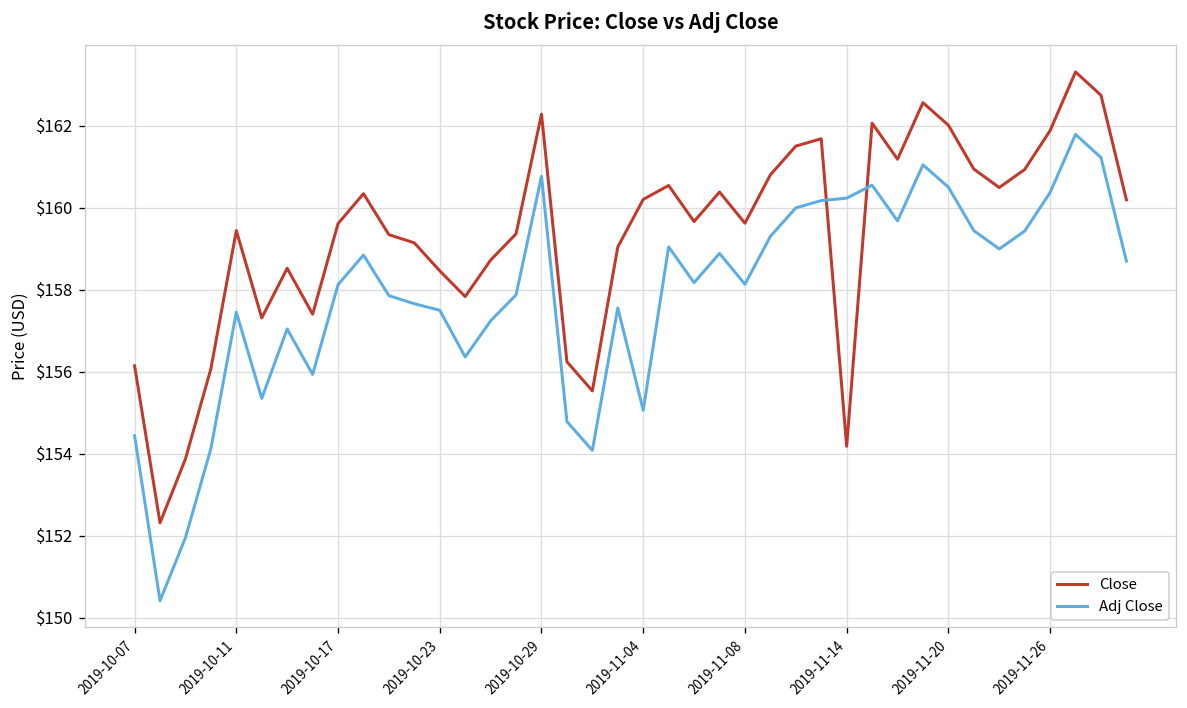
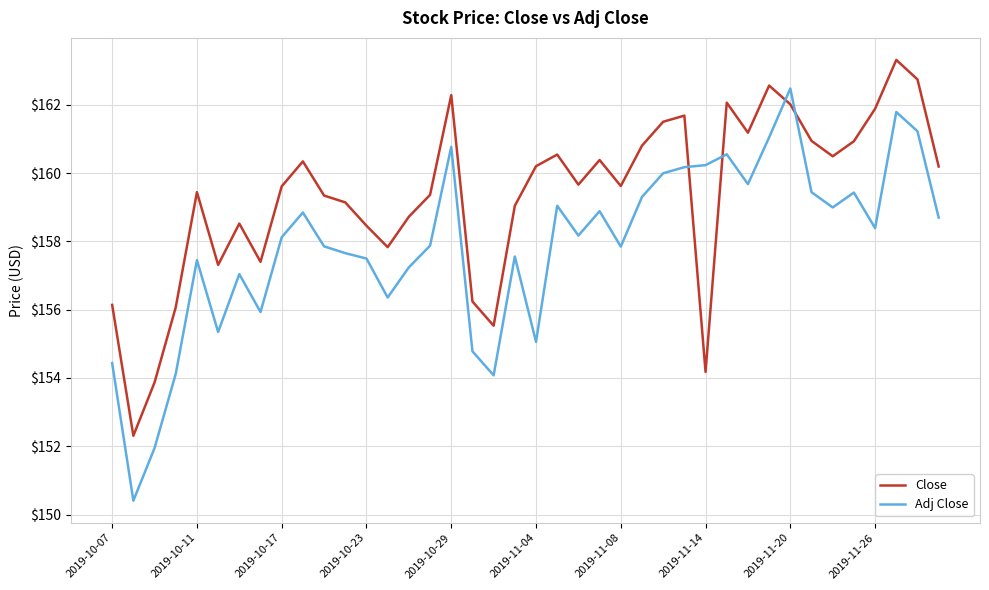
Adj Close, 2019-11-08: $158.1 -> $157.8
Adj Close, 2019-11-20: $160.5 -> $162.5
Adj Close, 2019-11-26: $160.4 -> $158.4
